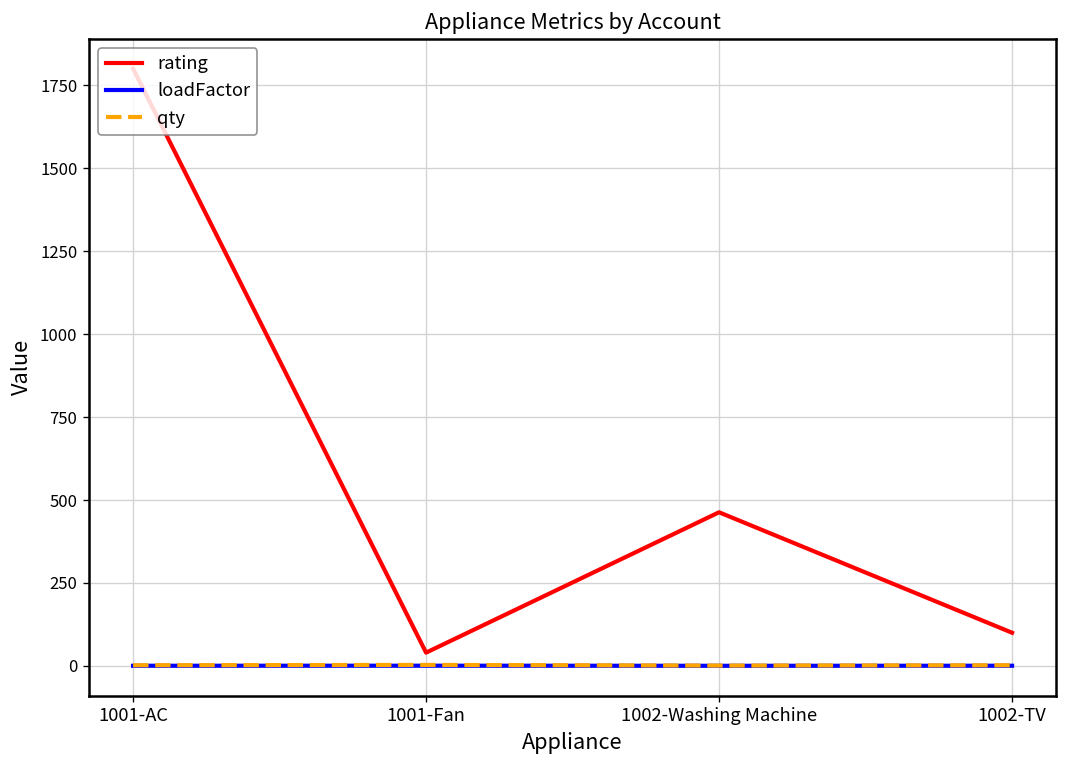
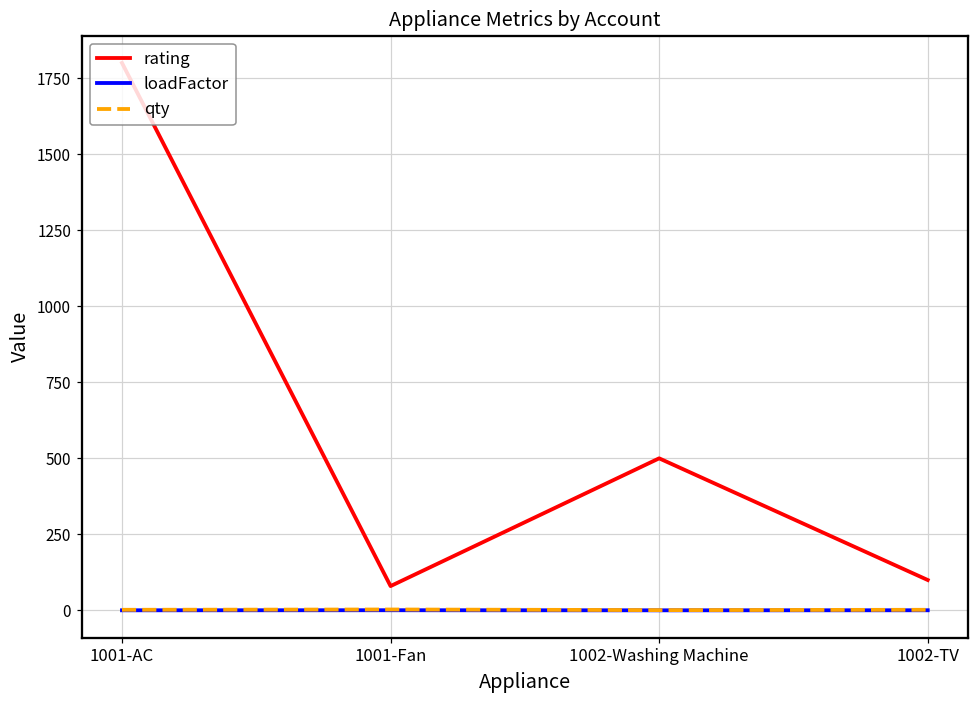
rating, 1001-Fan: 40 -> 80
rating, 1002-Washing Machine: 460 -> 500
